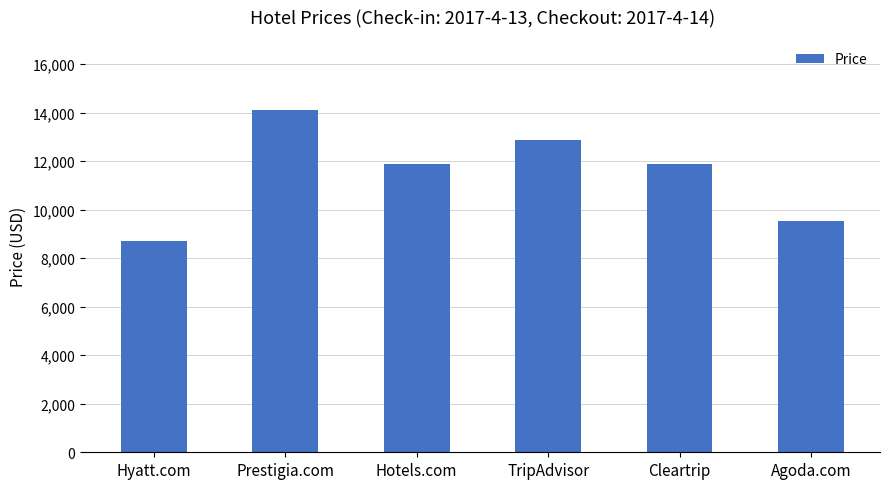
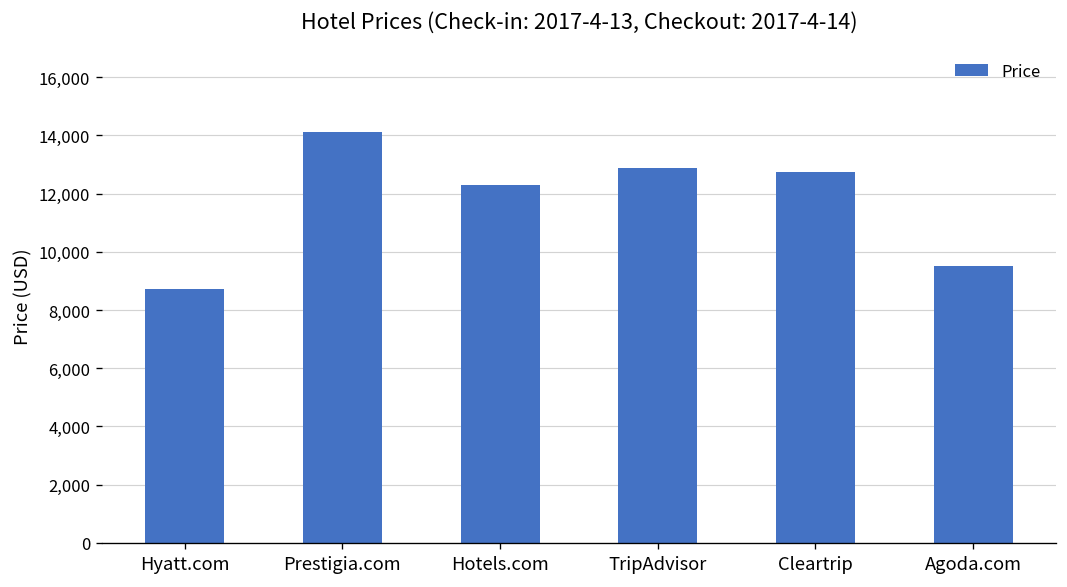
Hotels.com: 11,900 -> 12,300
Cleartrip: 11,900 -> 12,700
